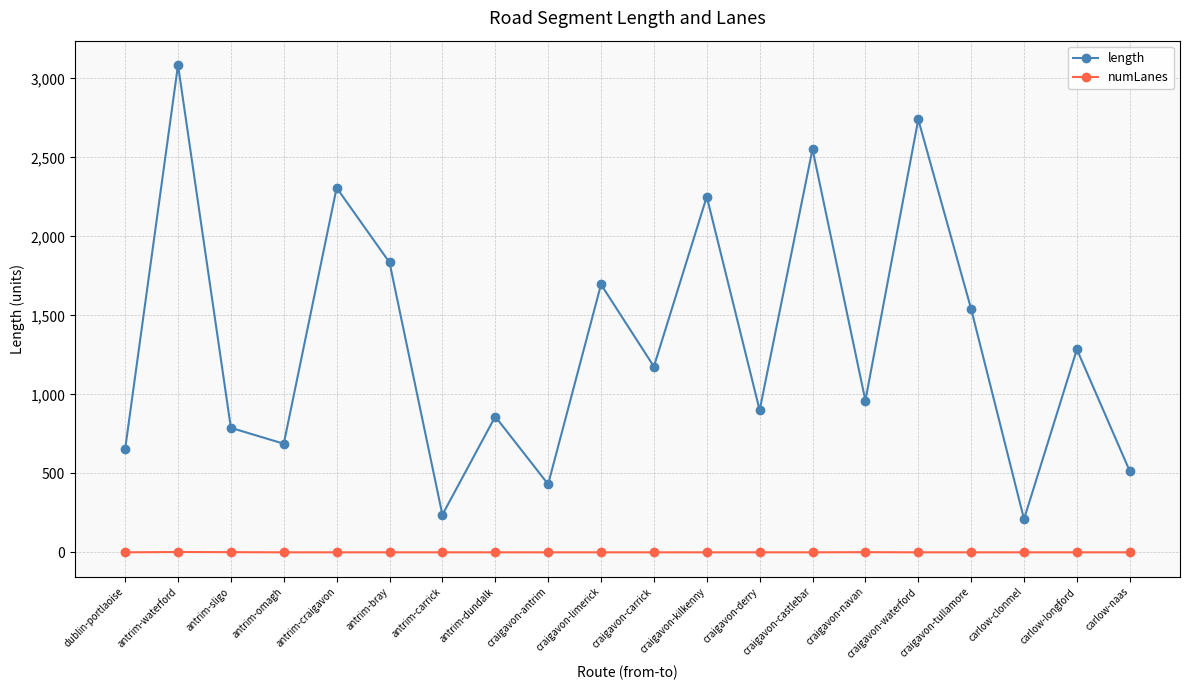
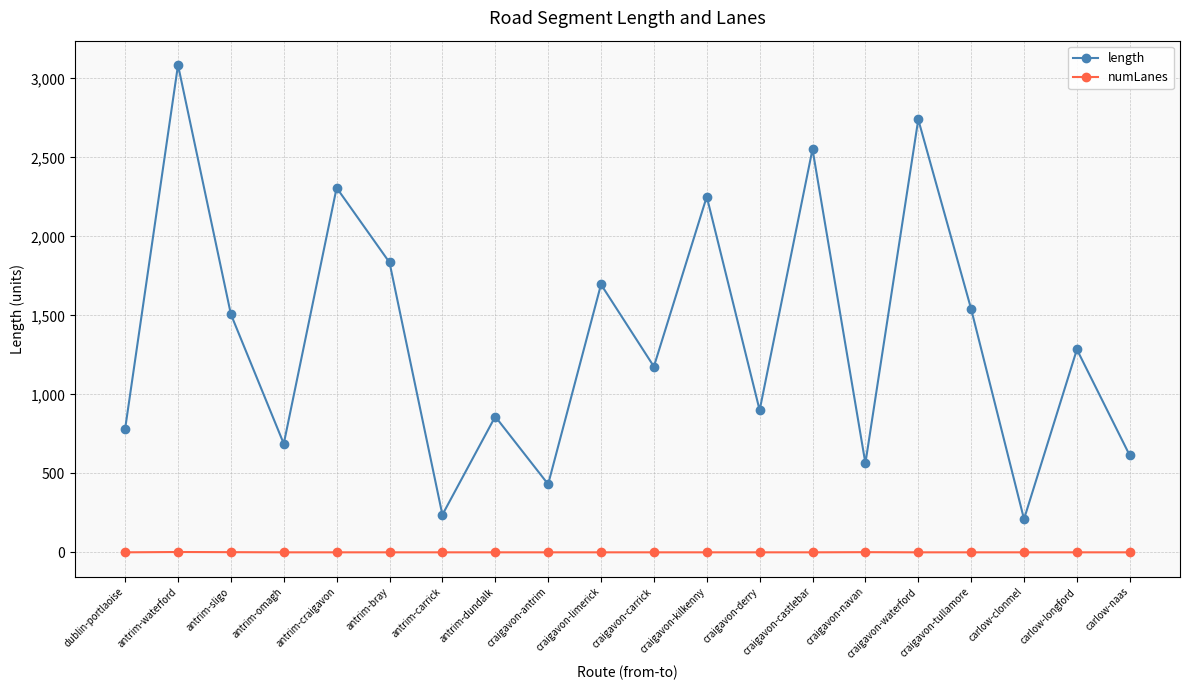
length, dublin-portlaoise: 650 -> 780
length, antrim-sligo: 790 -> 1,510
length, craigavon-navan: 960 -> 560
length, carlow-naas: 510 -> 610
